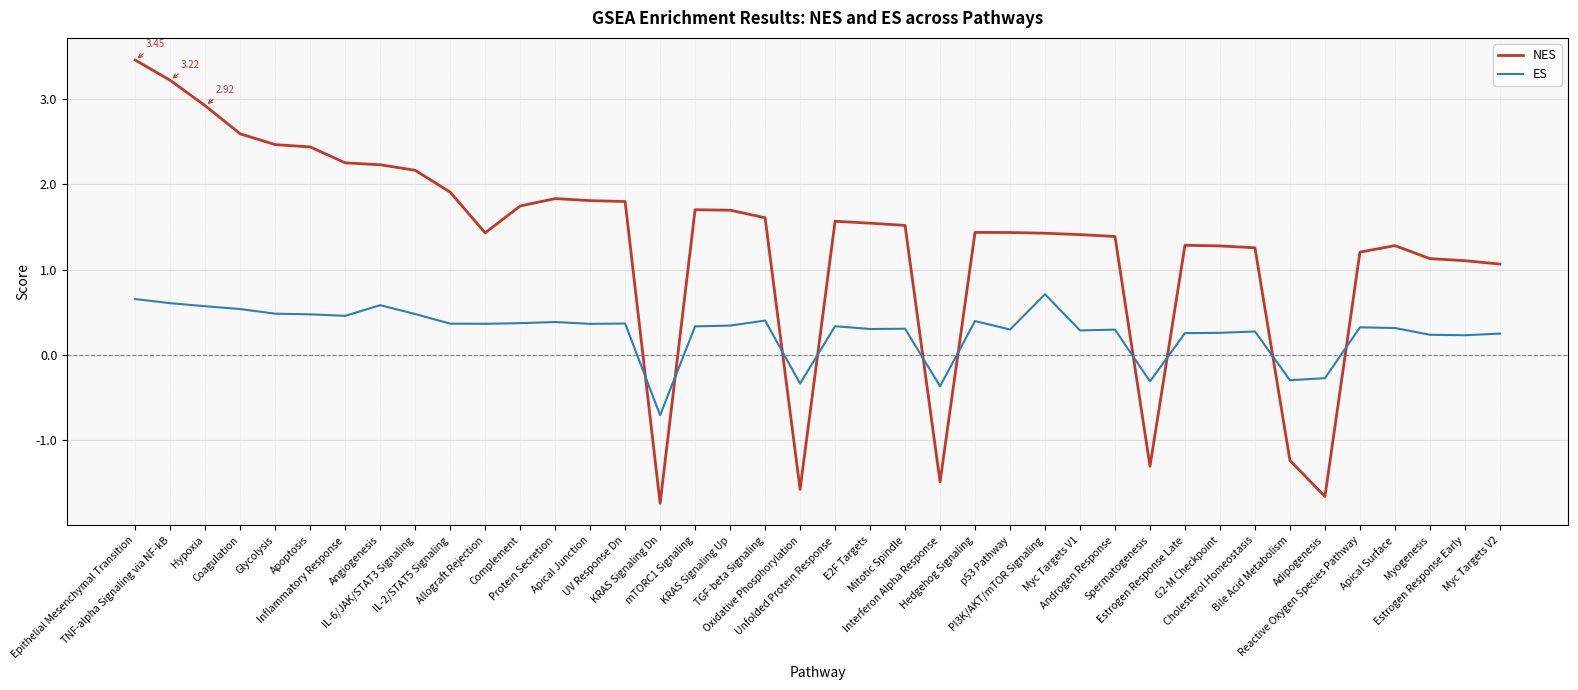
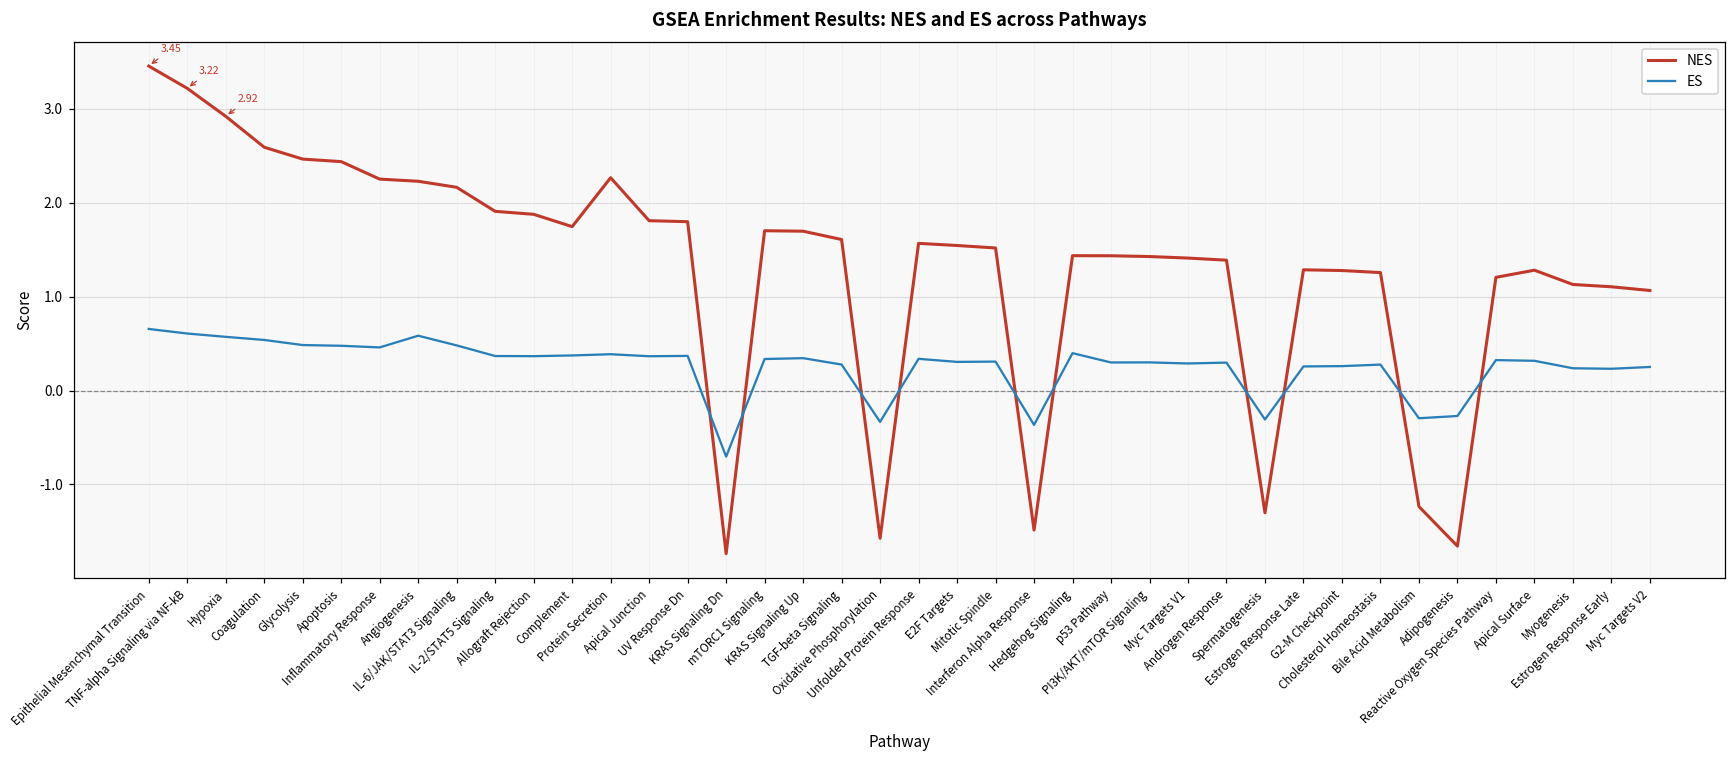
NES, Allograft Rejection: 1.4 -> 1.9
NES, Protein Secretion: 1.8 -> 2.3
ES, TGF-beta Signaling: 0.4 -> 0.3
ES, PI3K/AKT/mTOR Signaling: 0.7 -> 0.3
